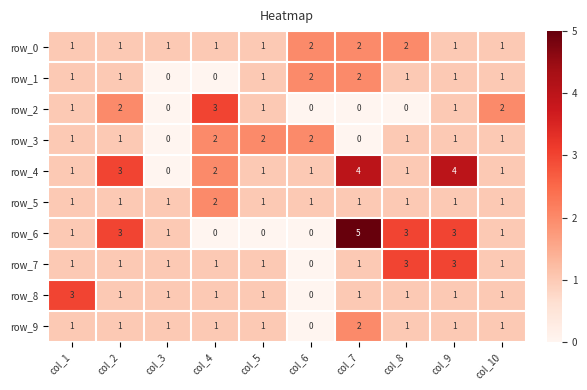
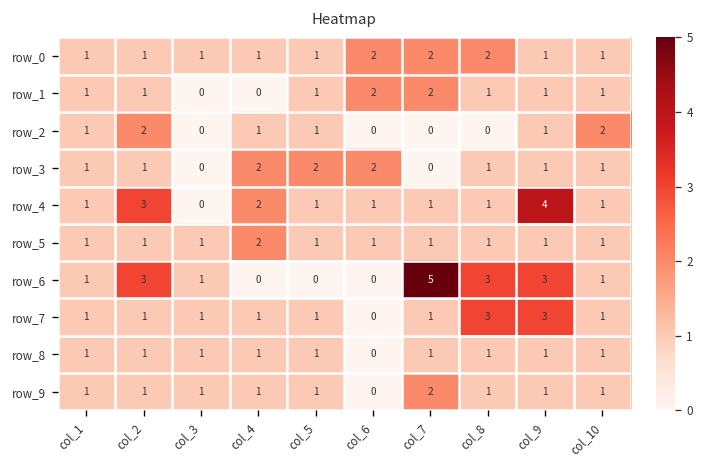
row_2, col_4: 3 -> 1
row_4, col_7: 4 -> 1
row_8, col_1: 3 -> 1
